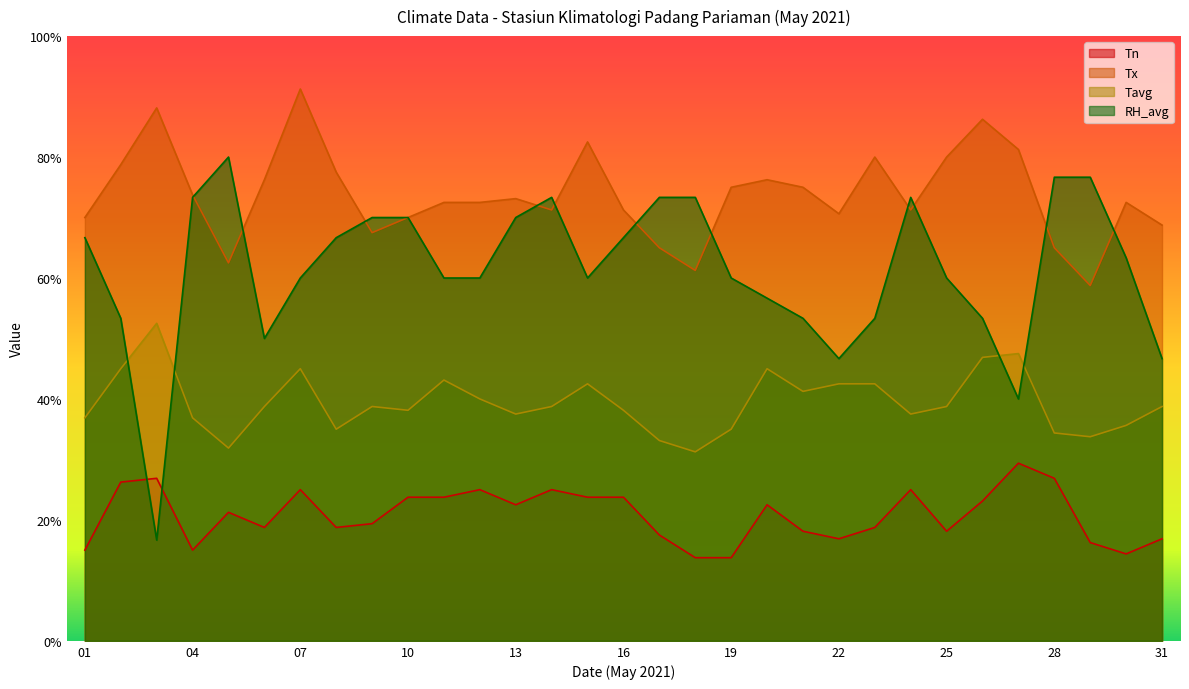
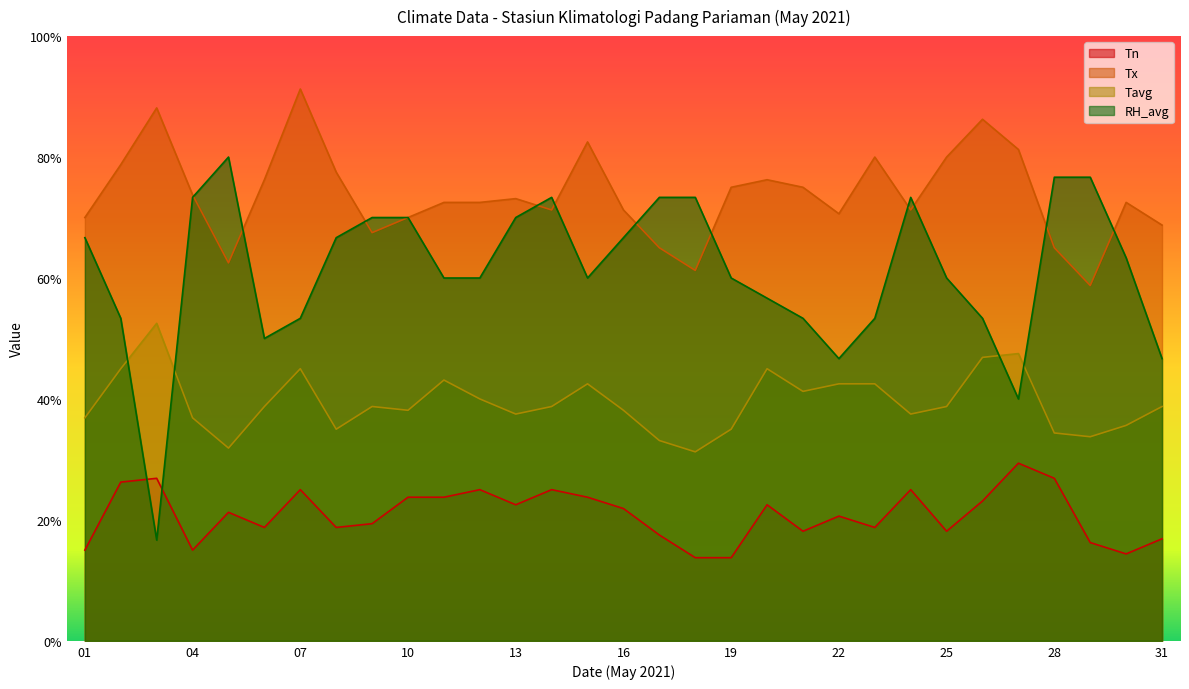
RH_avg, 07: 60% -> 53%
Tn, 16: 24% -> 22%
Tn, 22: 17% -> 21%
